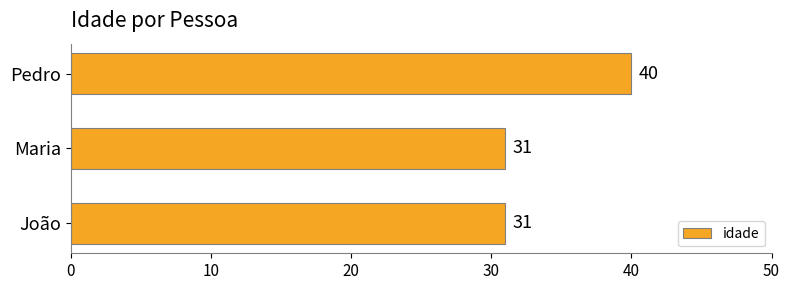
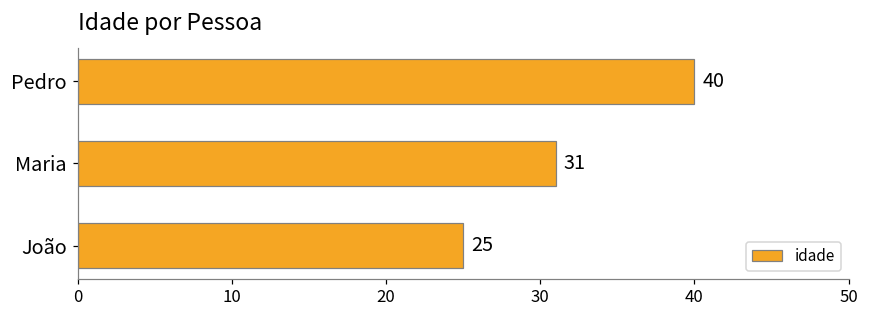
João: 31 -> 25
